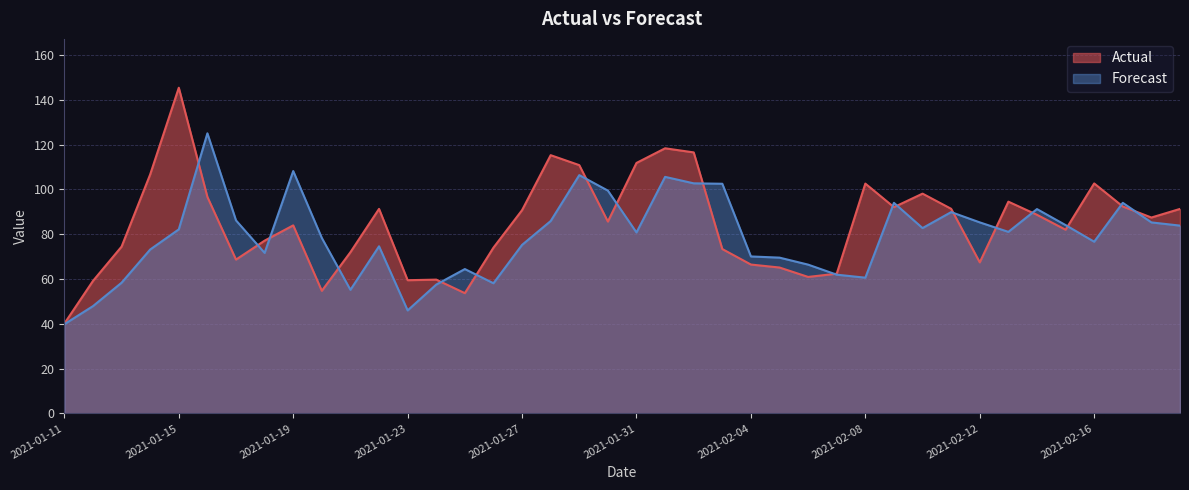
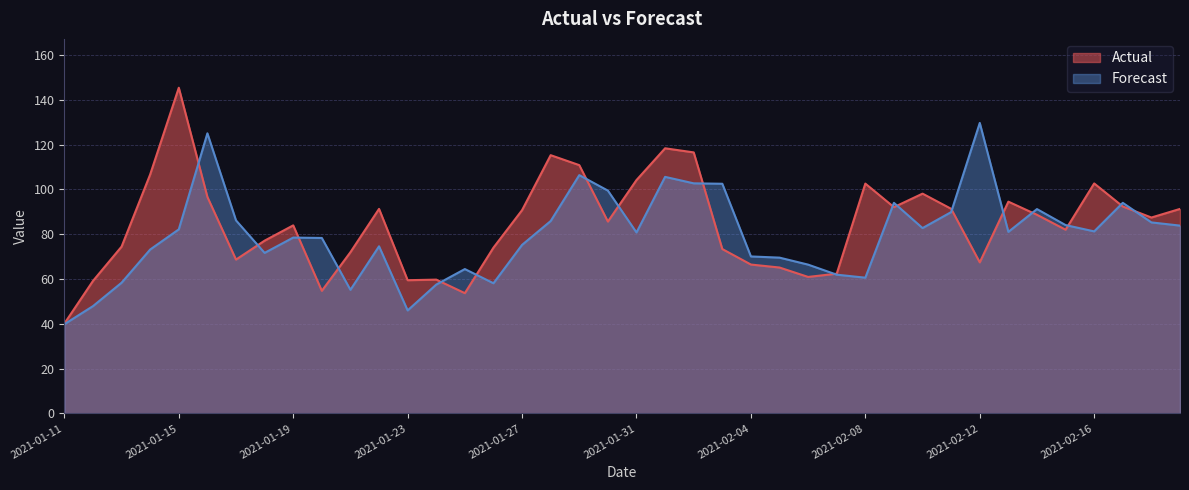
Forecast, 2021-01-19: 108 -> 78
Actual, 2021-01-31: 112 -> 104
Forecast, 2021-02-12: 85 -> 130
Forecast, 2021-02-16: 77 -> 81
